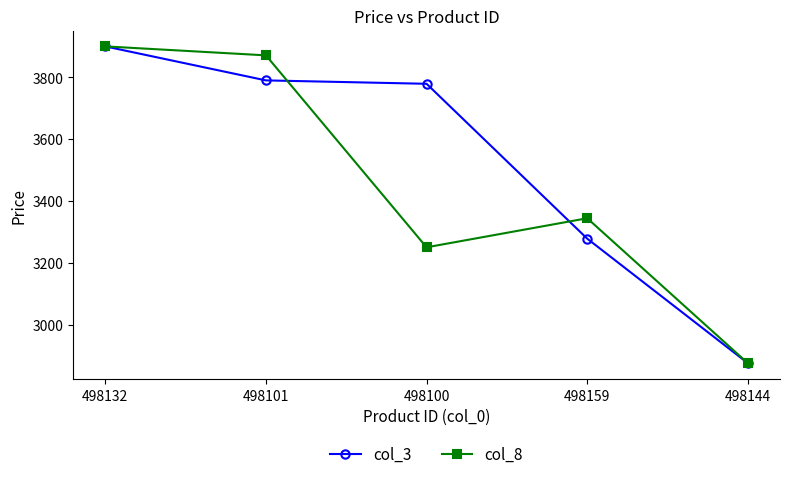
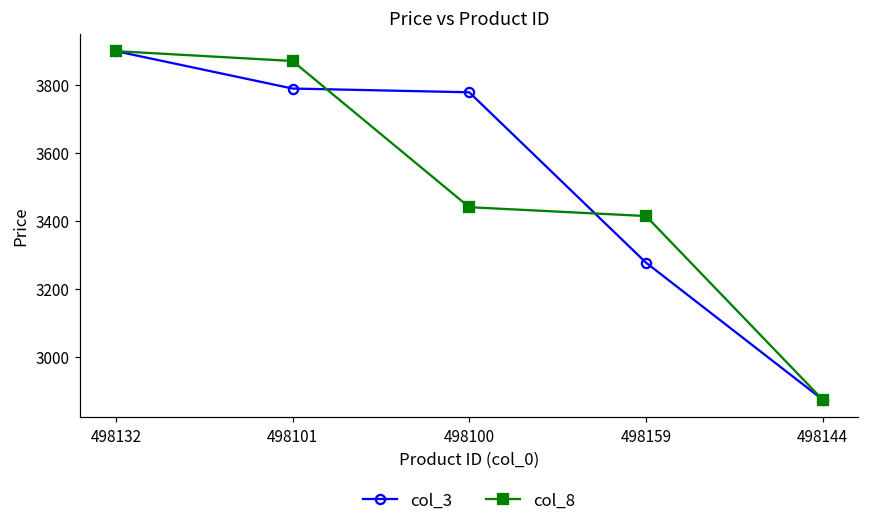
col_8, 498100: 3250 -> 3440
col_8, 498159: 3340 -> 3420
